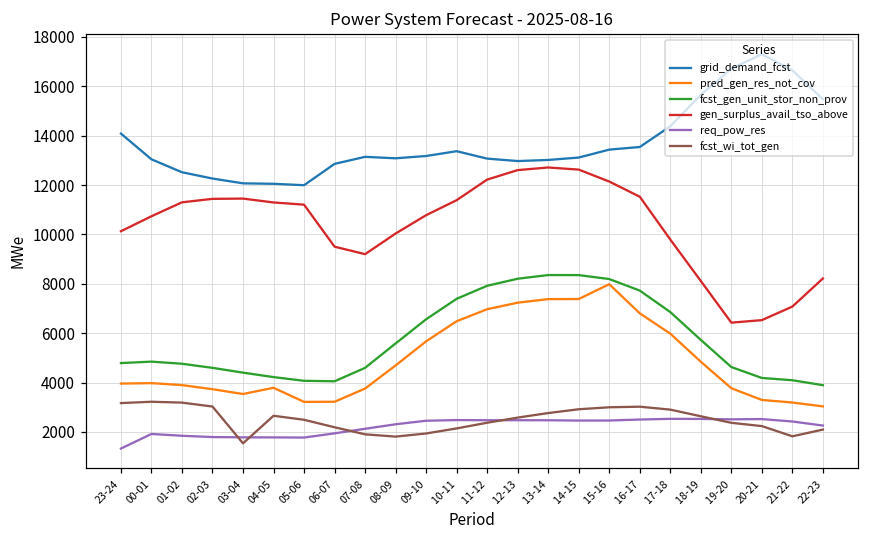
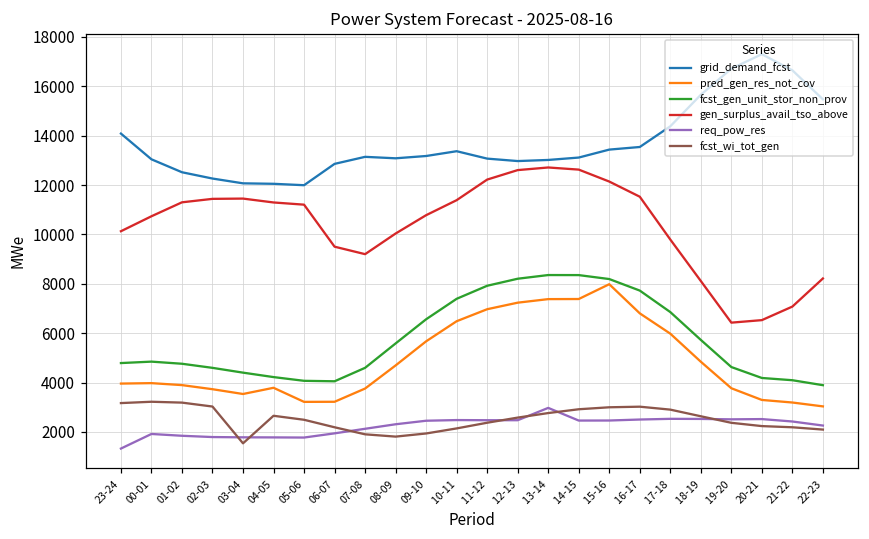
req_pow_res, 13-14: 2500 -> 3000
fcst_wi_tot_gen, 21-22: 1800 -> 2200
